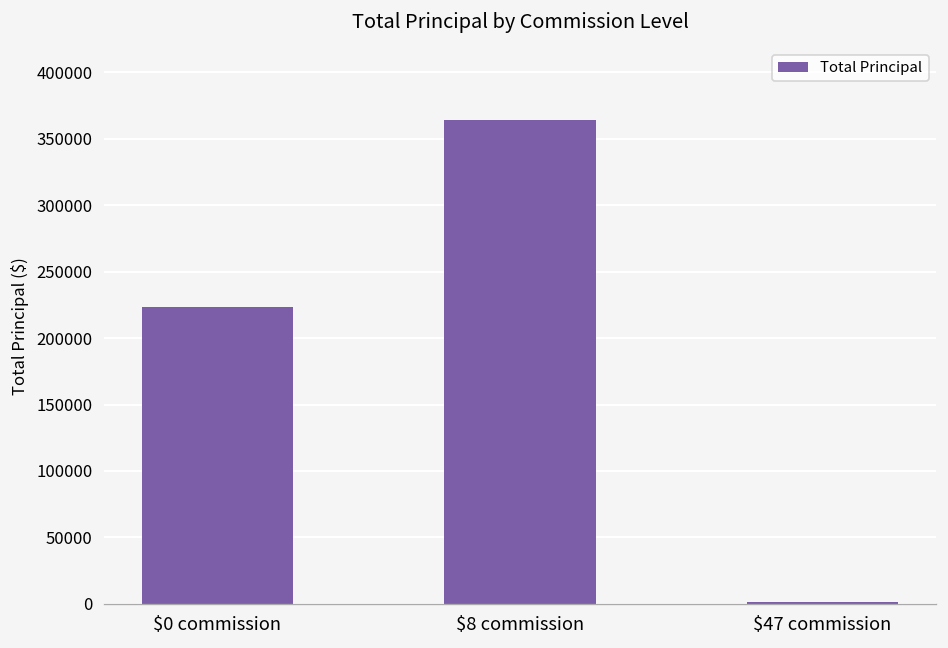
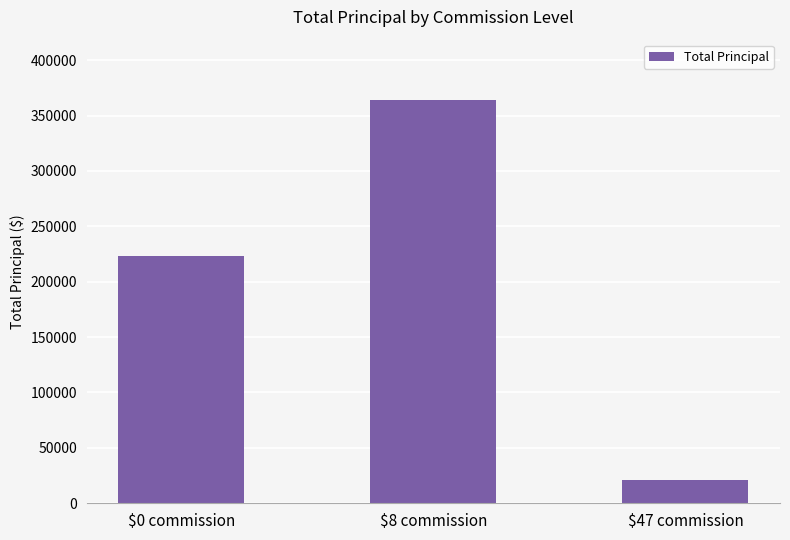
$47 commission: 2000 -> 21000
